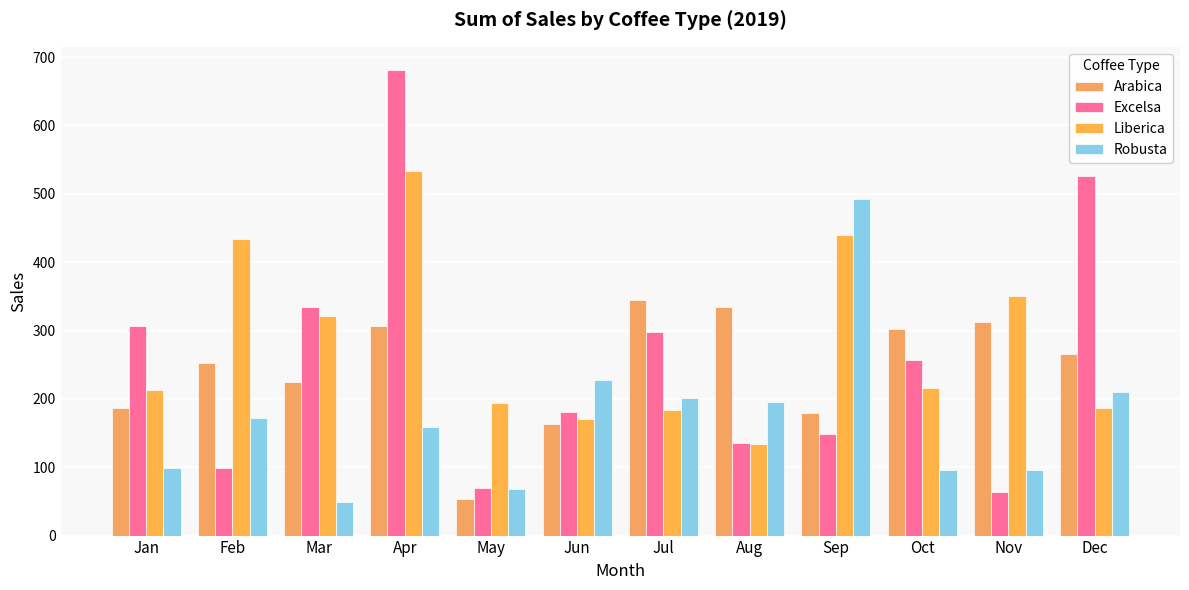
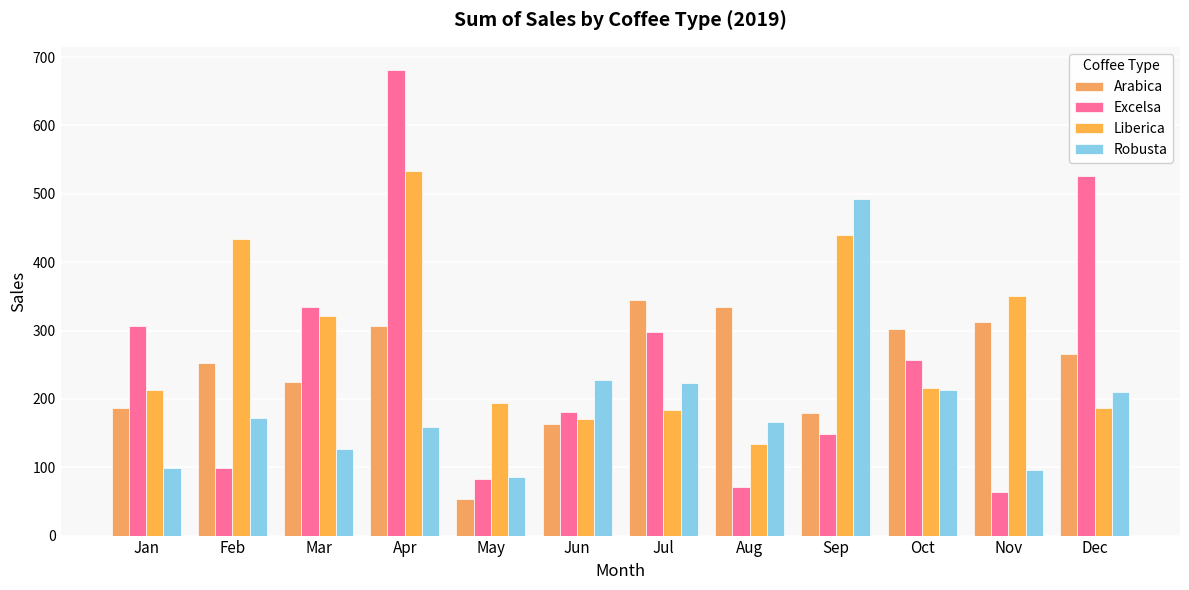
Robusta, Mar: 50 -> 130
Excelsa, May: 70 -> 80
Robusta, May: 70 -> 90
Robusta, Jul: 200 -> 220
Excelsa, Aug: 140 -> 70
Robusta, Aug: 200 -> 170
Robusta, Oct: 100 -> 210
